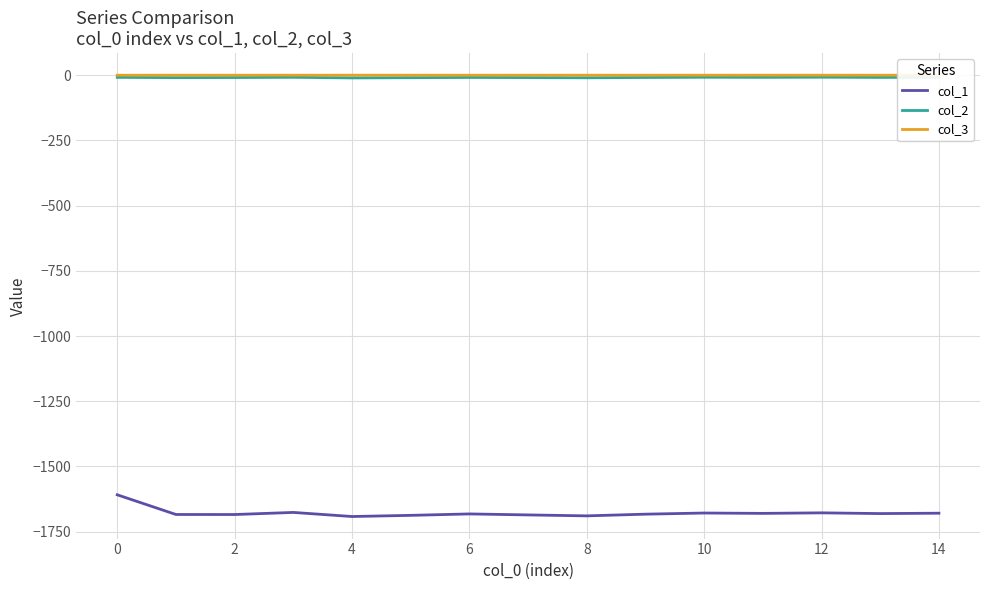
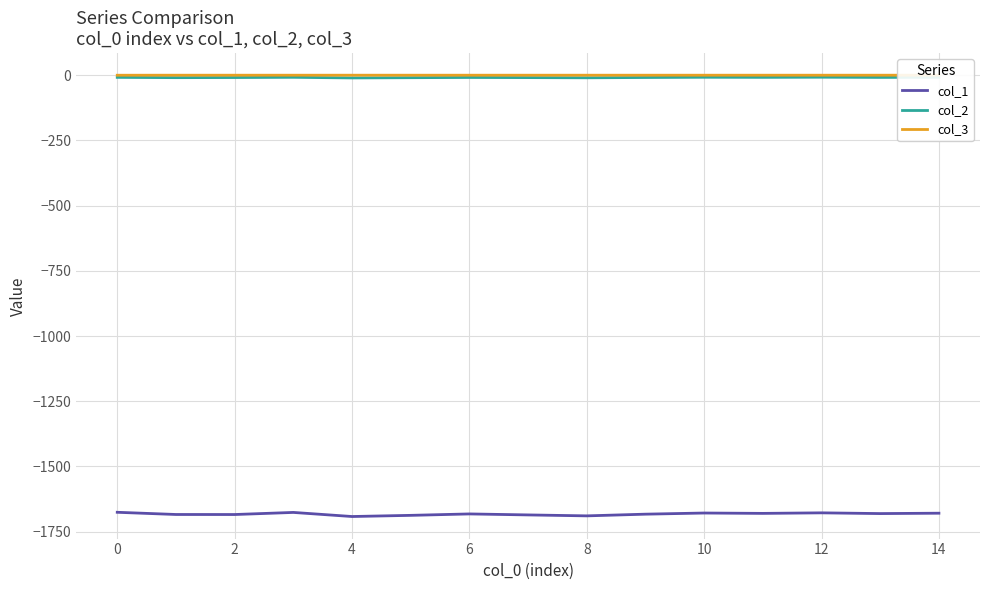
col_1, 0: -1610 -> -1680
